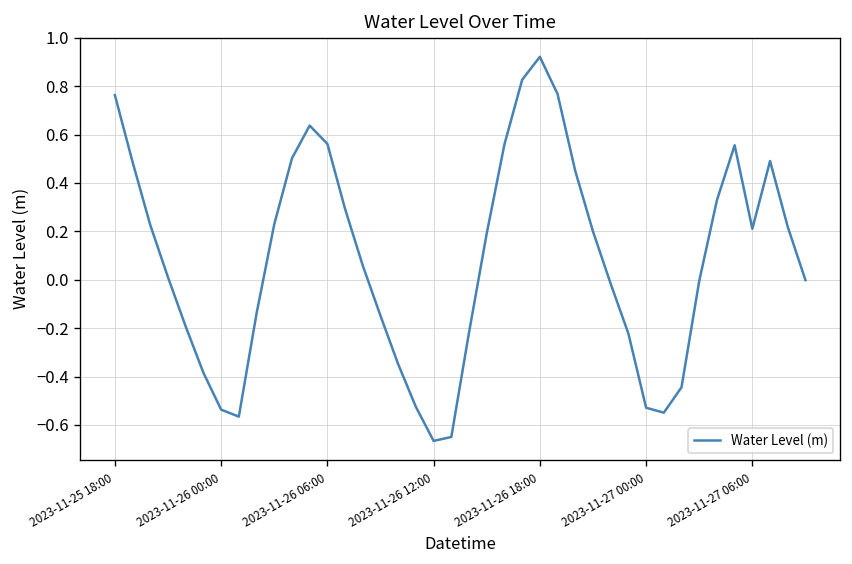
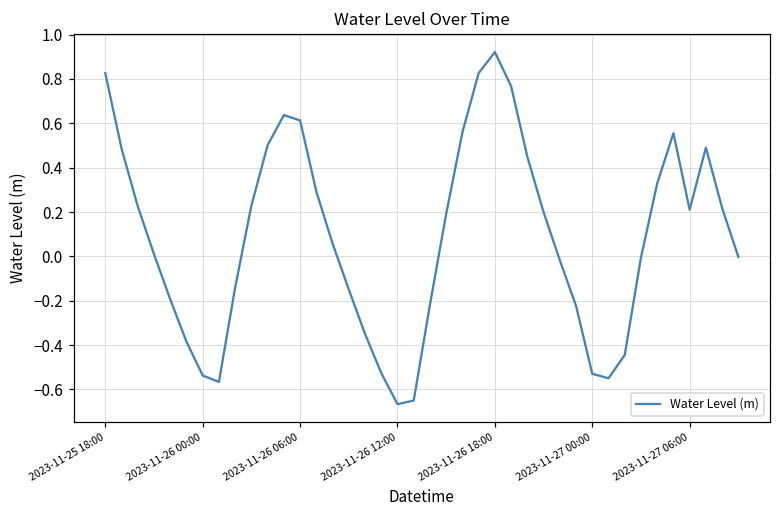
2023-11-25 18:00: 0.76 -> 0.83
2023-11-26 06:00: 0.56 -> 0.61
